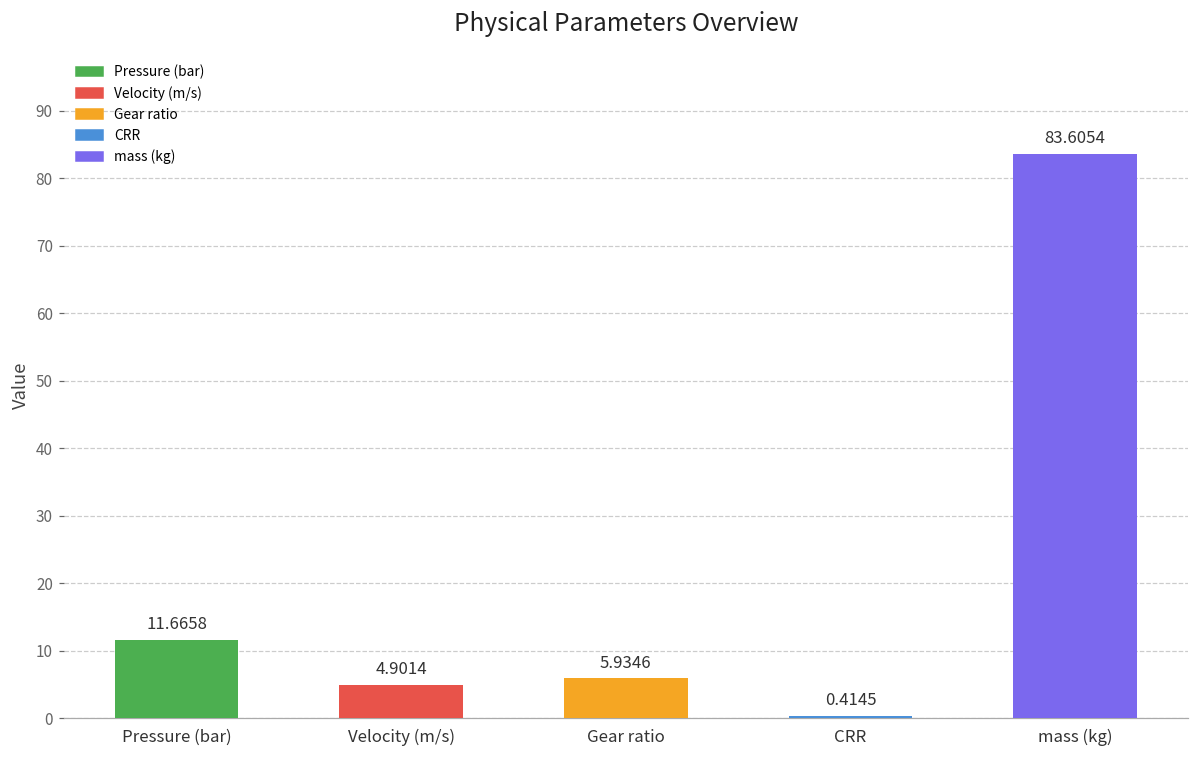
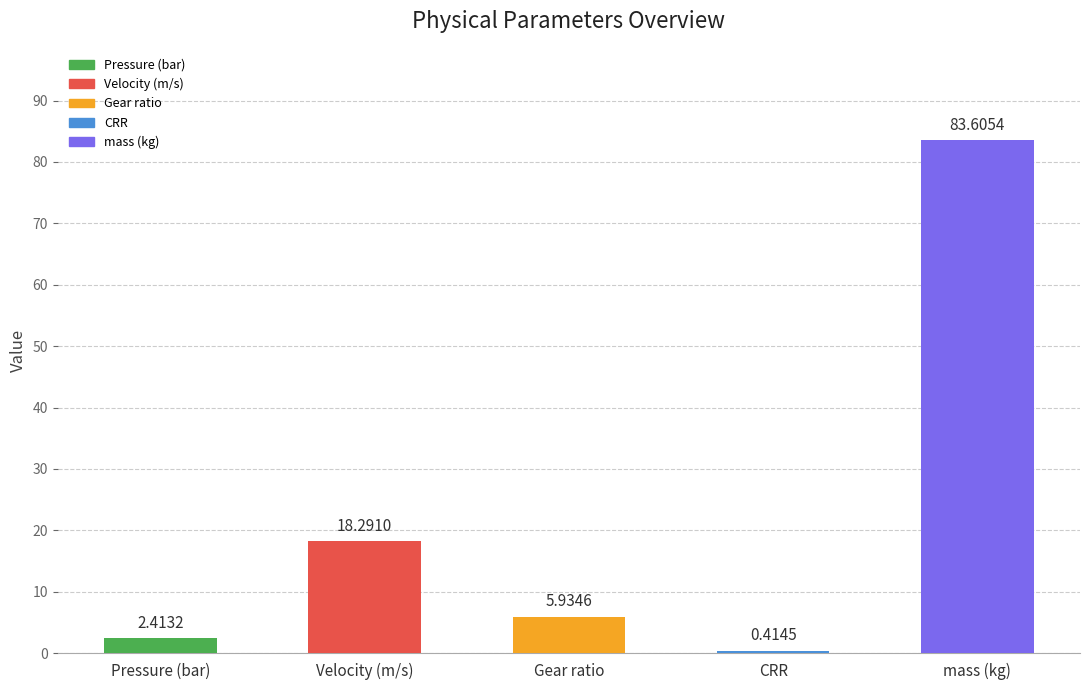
Pressure (bar): 11.6658 -> 2.4132
Velocity (m/s): 4.9014 -> 18.2910
